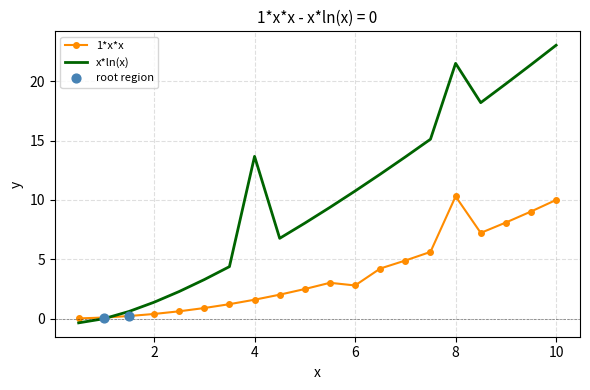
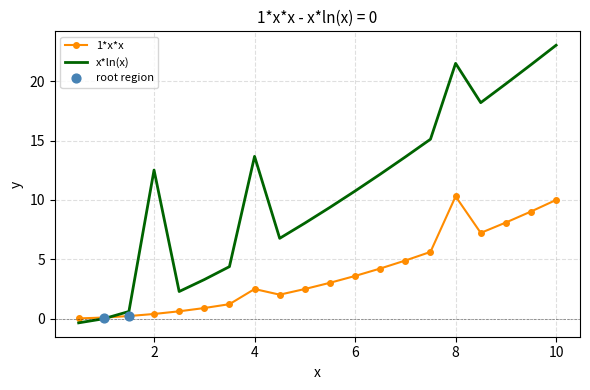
x*ln(x), 2: 1.4 -> 12.5
1*x*x, 4: 1.6 -> 2.5
1*x*x, 6: 2.8 -> 3.6
